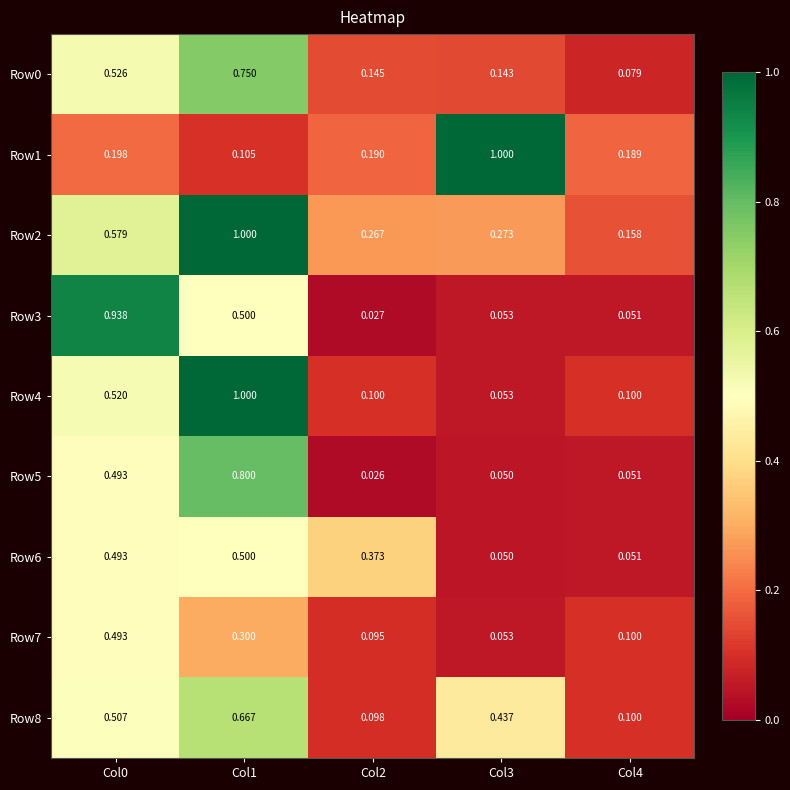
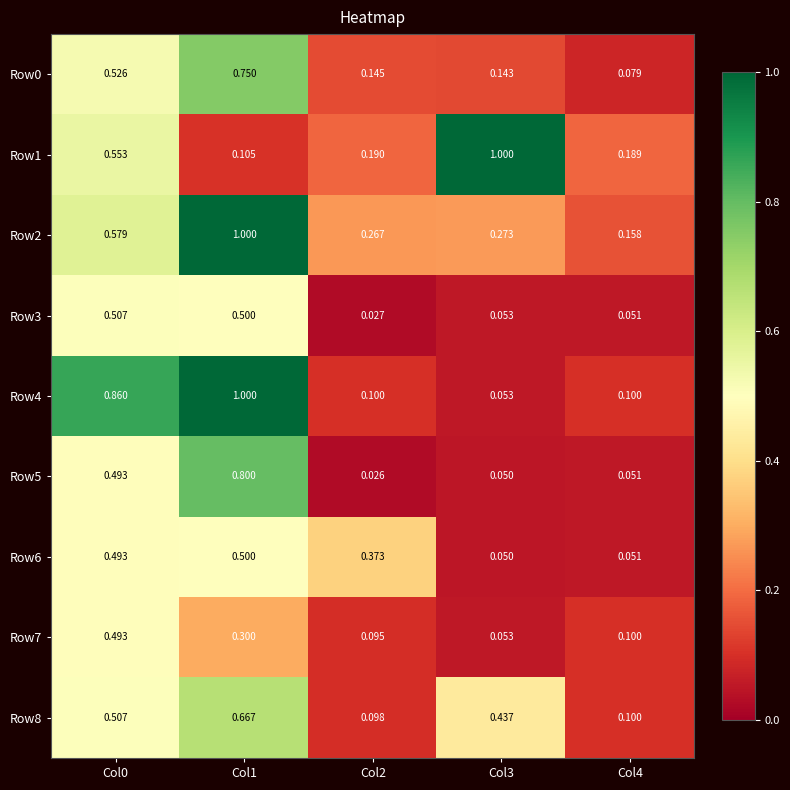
Row1, Col0: 0.198 -> 0.553
Row3, Col0: 0.938 -> 0.507
Row4, Col0: 0.520 -> 0.860
